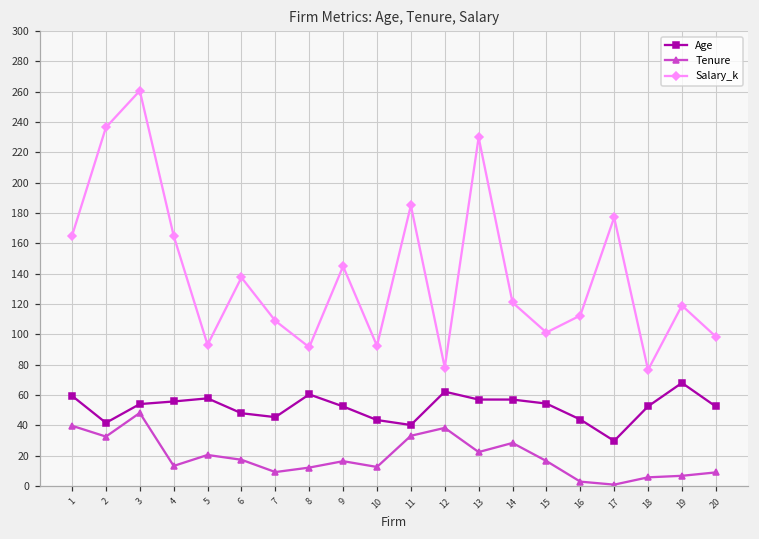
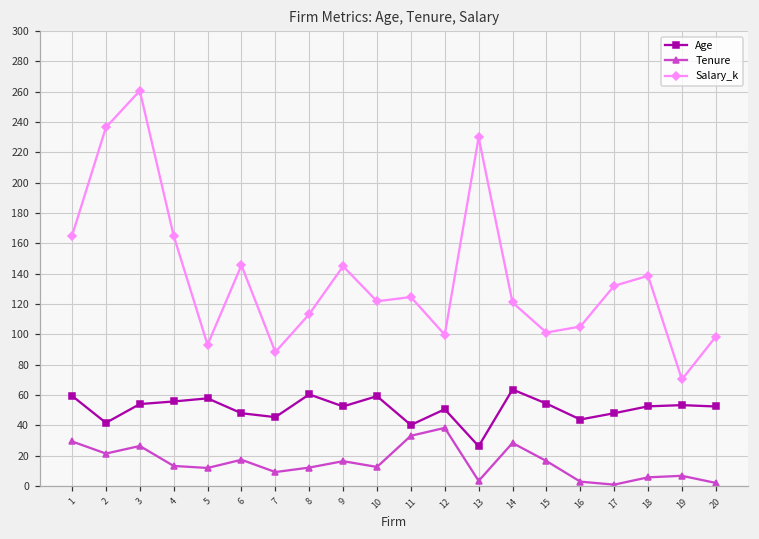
Tenure, 1: 40 -> 29
Tenure, 2: 33 -> 21
Tenure, 3: 48 -> 26
Tenure, 5: 20 -> 12
Salary_k, 6: 138 -> 146
Salary_k, 7: 109 -> 88
Salary_k, 8: 92 -> 113
Age, 10: 43 -> 59
Salary_k, 10: 92 -> 122
Salary_k, 11: 185 -> 125
Age, 12: 62 -> 51
Salary_k, 12: 78 -> 100
Age, 13: 57 -> 26
Tenure, 13: 22 -> 3
Age, 14: 57 -> 64
Salary_k, 16: 112 -> 105
Age, 17: 30 -> 48
Salary_k, 17: 177 -> 132
Salary_k, 18: 77 -> 139
Age, 19: 68 -> 53
Salary_k, 19: 119 -> 70
Tenure, 20: 9 -> 2
